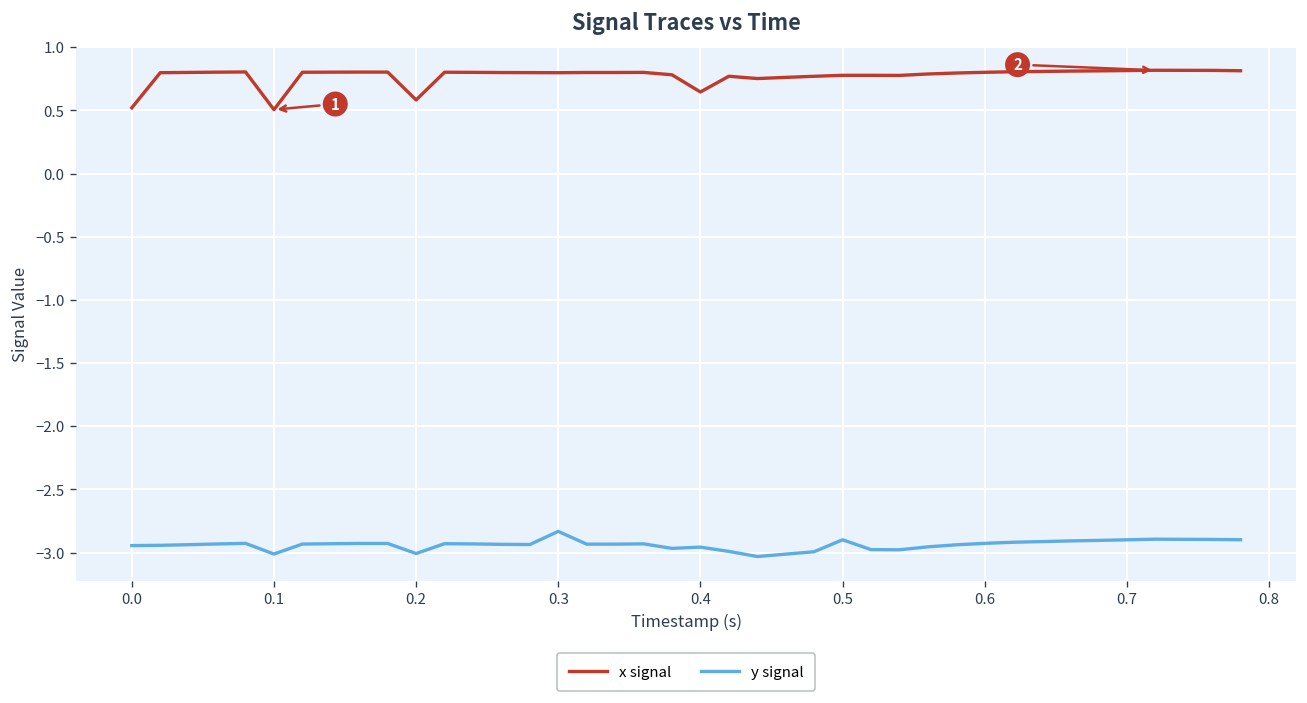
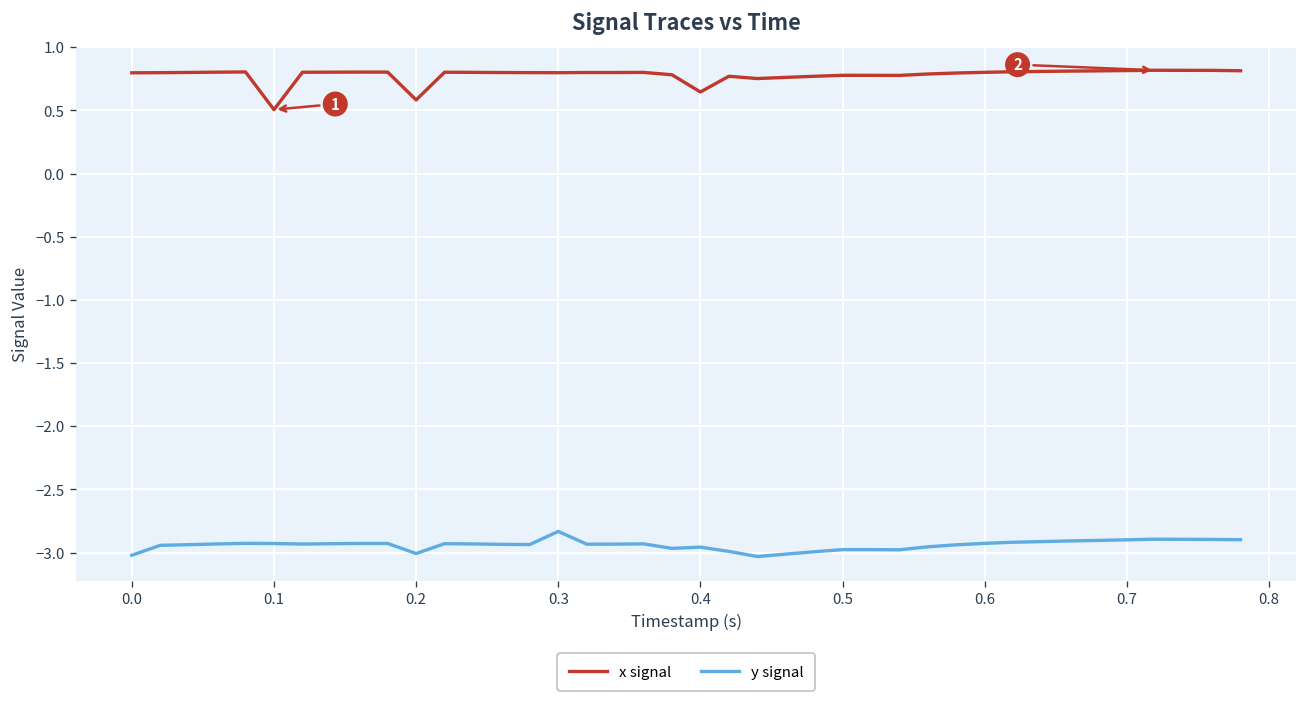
x signal, 0.0: 0.52 -> 0.80
y signal, 0.0: -2.94 -> -3.02
y signal, 0.1: -3.01 -> -2.93
y signal, 0.5: -2.90 -> -2.98
